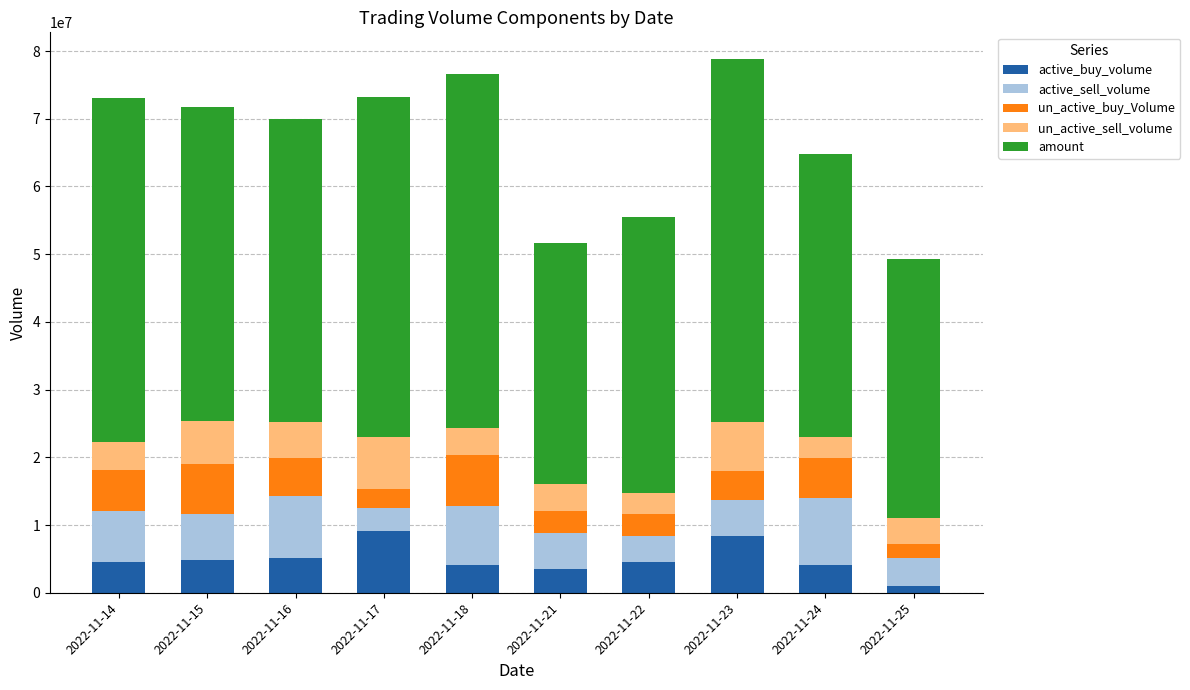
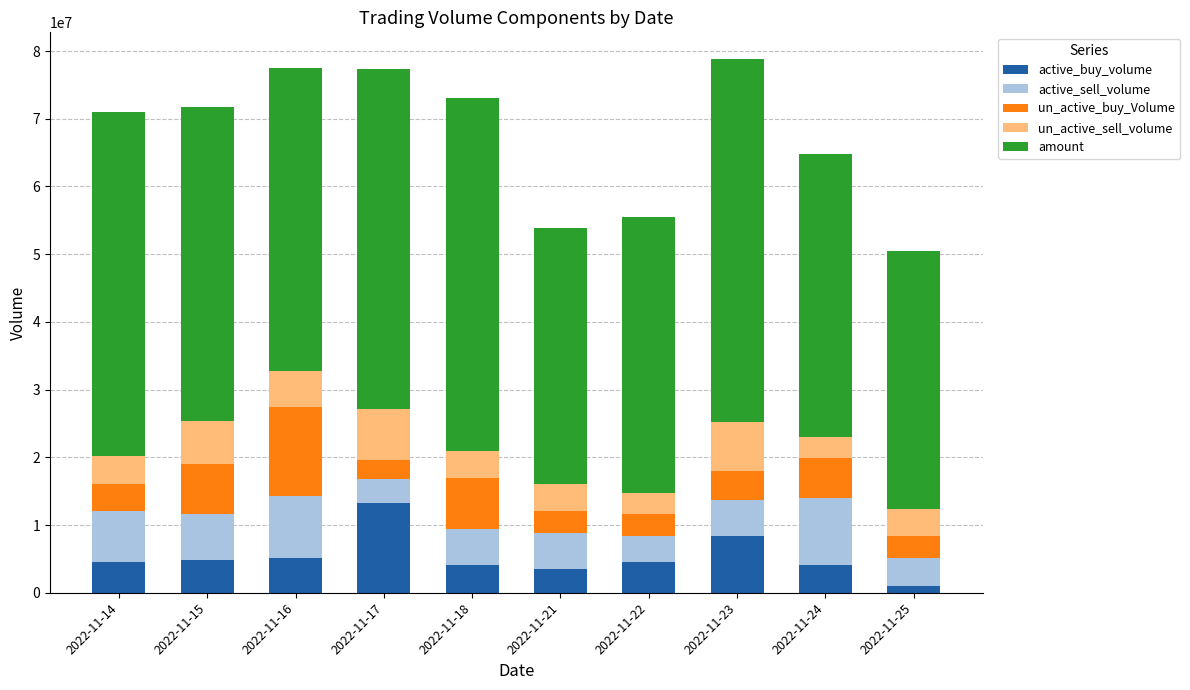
un_active_buy_Volume, 2022-11-14: 6000000 -> 4000000
un_active_buy_Volume, 2022-11-16: 6000000 -> 13000000
active_buy_volume, 2022-11-17: 9000000 -> 13000000
active_sell_volume, 2022-11-18: 9000000 -> 5000000
amount, 2022-11-21: 36000000 -> 38000000
un_active_buy_Volume, 2022-11-25: 2000000 -> 3000000
